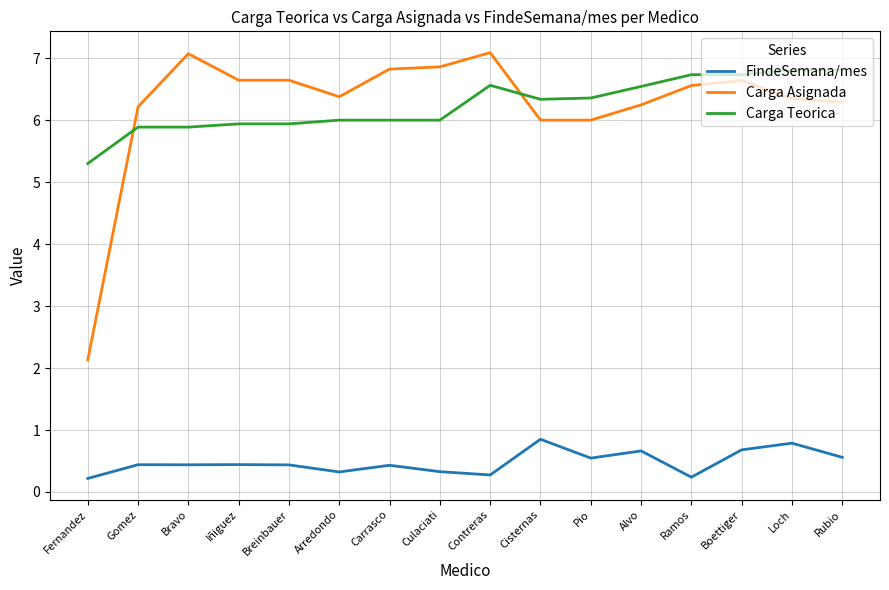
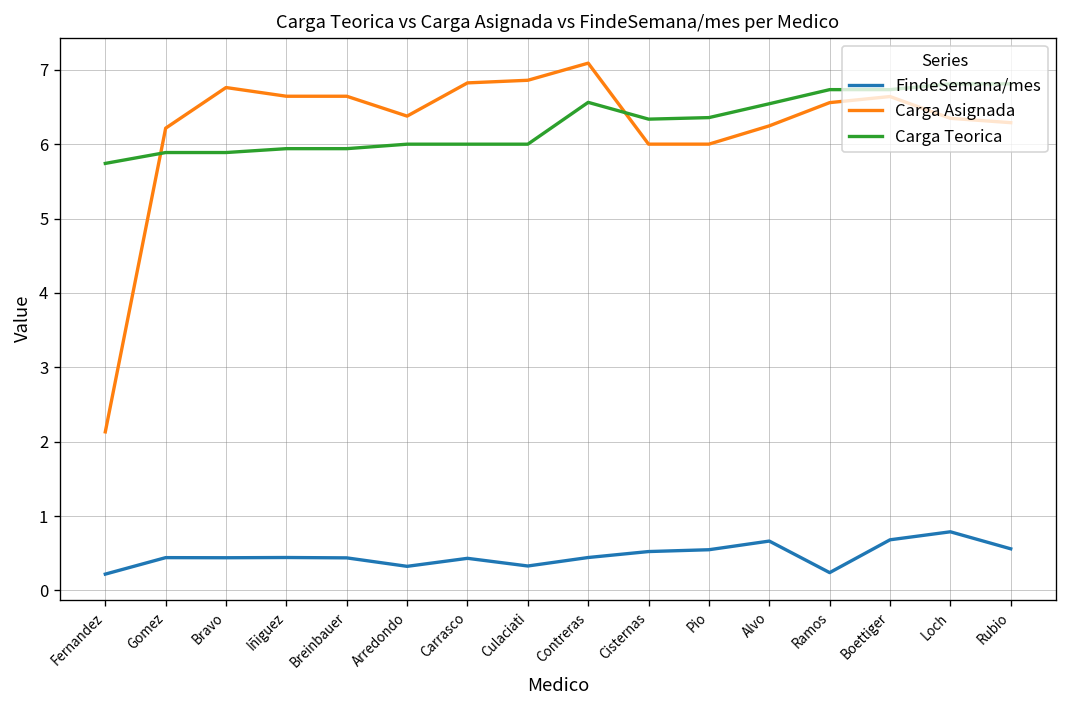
Carga Teorica, Fernandez: 5.3 -> 5.7
Carga Asignada, Bravo: 7.1 -> 6.8
FindeSemana/mes, Contreras: 0.3 -> 0.4
FindeSemana/mes, Cisternas: 0.9 -> 0.5
